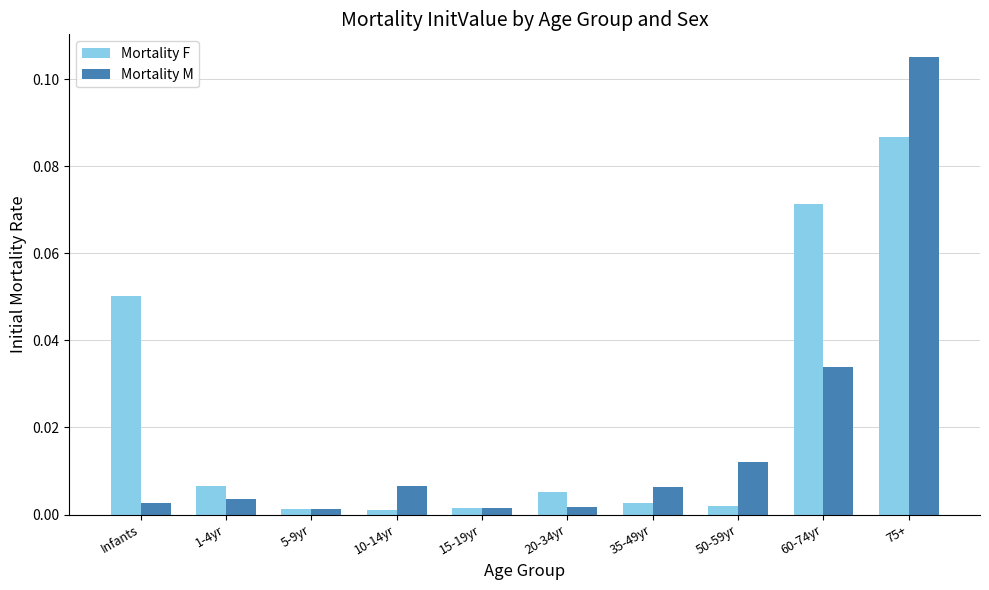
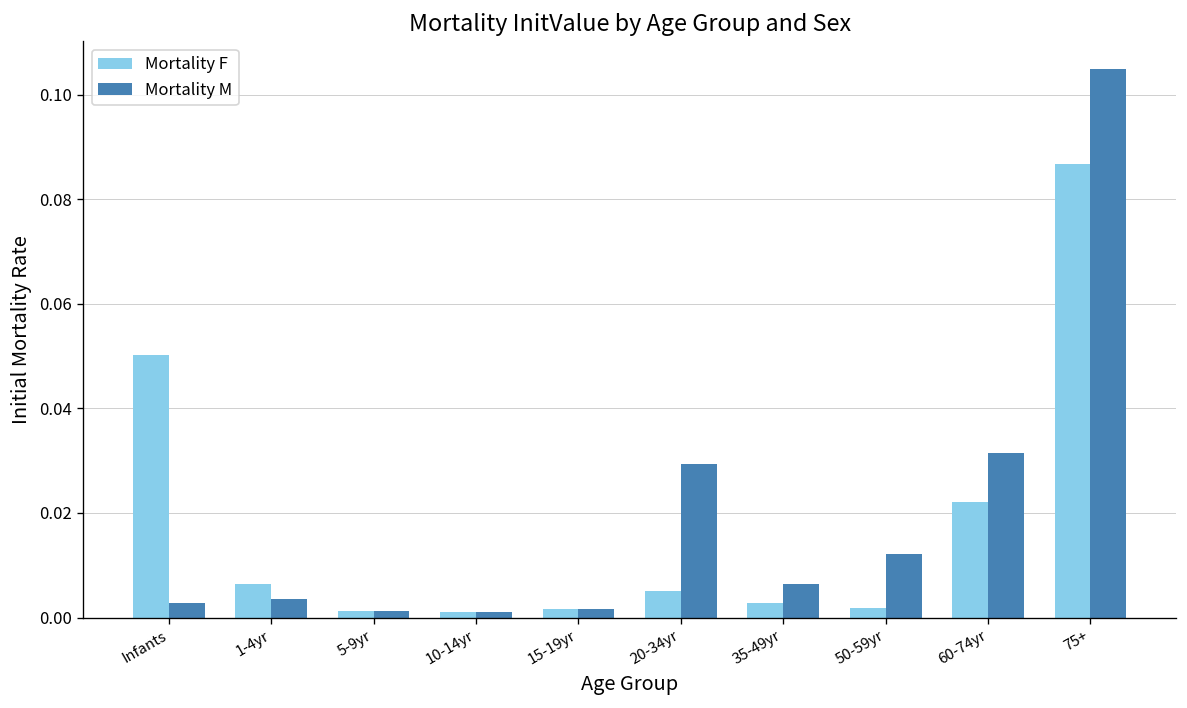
Mortality M, 10-14yr: 0.007 -> 0.001
Mortality M, 20-34yr: 0.002 -> 0.029
Mortality F, 60-74yr: 0.071 -> 0.022
Mortality M, 60-74yr: 0.034 -> 0.031
